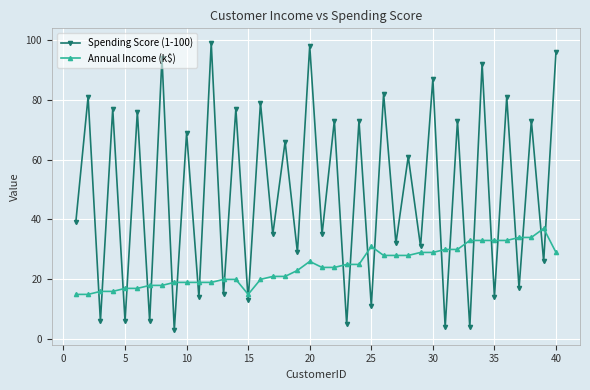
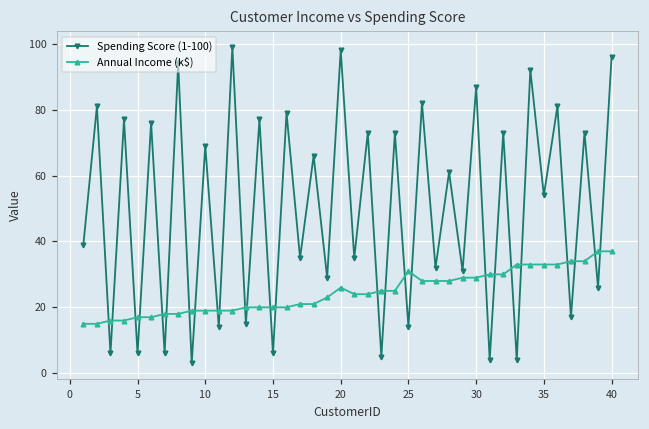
Spending Score (1-100), 15: 13 -> 6
Annual Income (k$), 15: 15 -> 20
Spending Score (1-100), 25: 11 -> 14
Spending Score (1-100), 35: 14 -> 54
Annual Income (k$), 40: 29 -> 37
